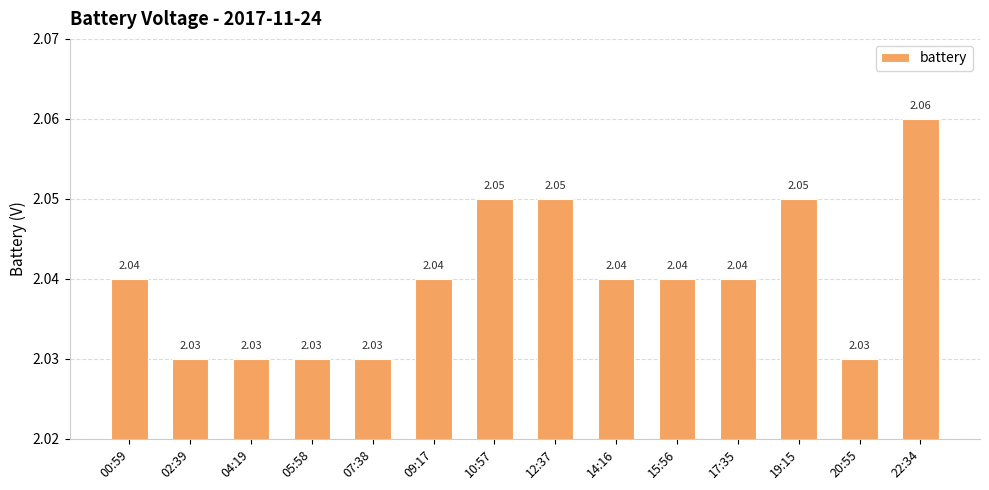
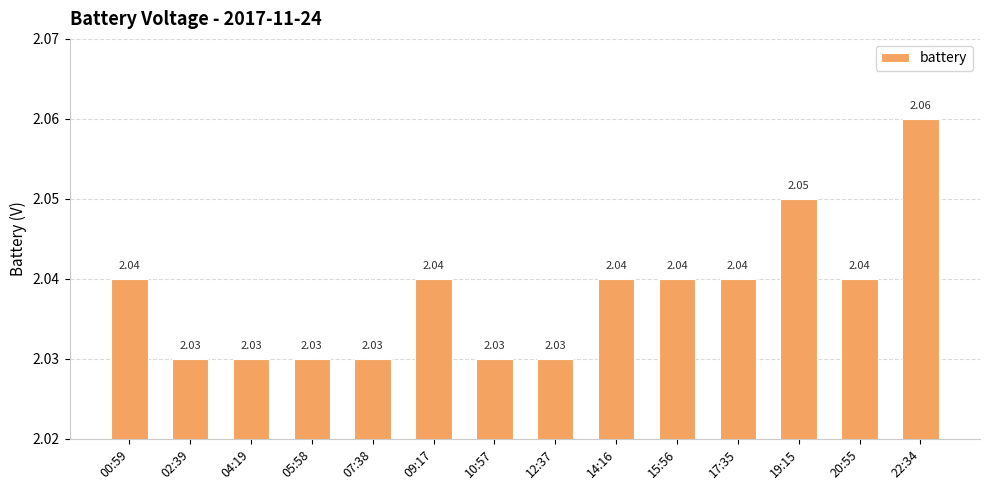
10:57: 2.05 -> 2.03
12:37: 2.05 -> 2.03
20:55: 2.03 -> 2.04
